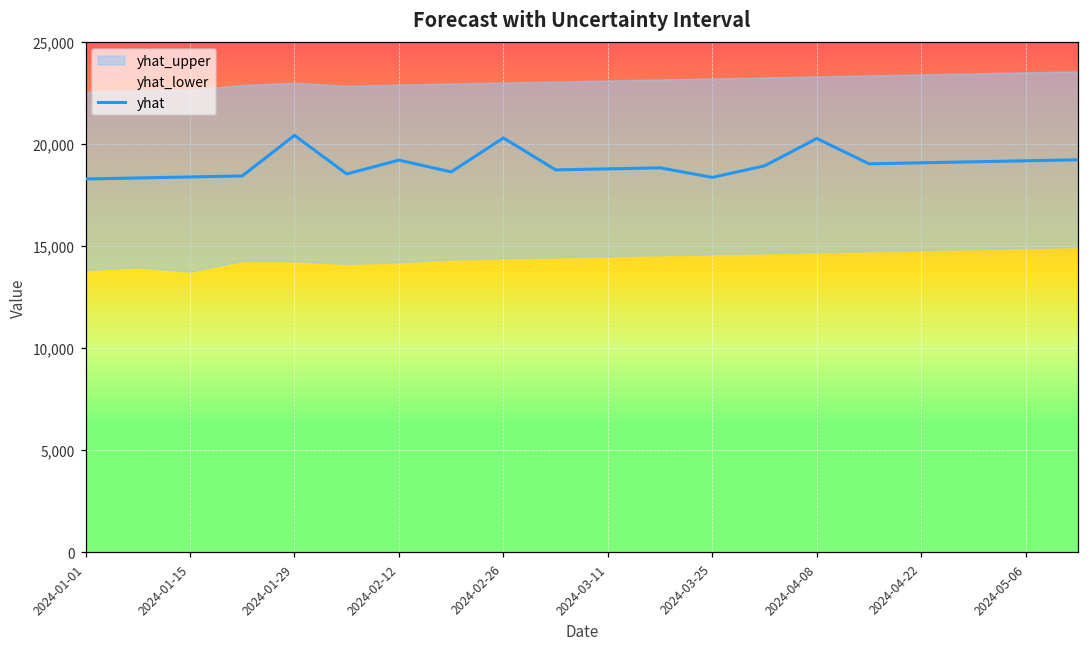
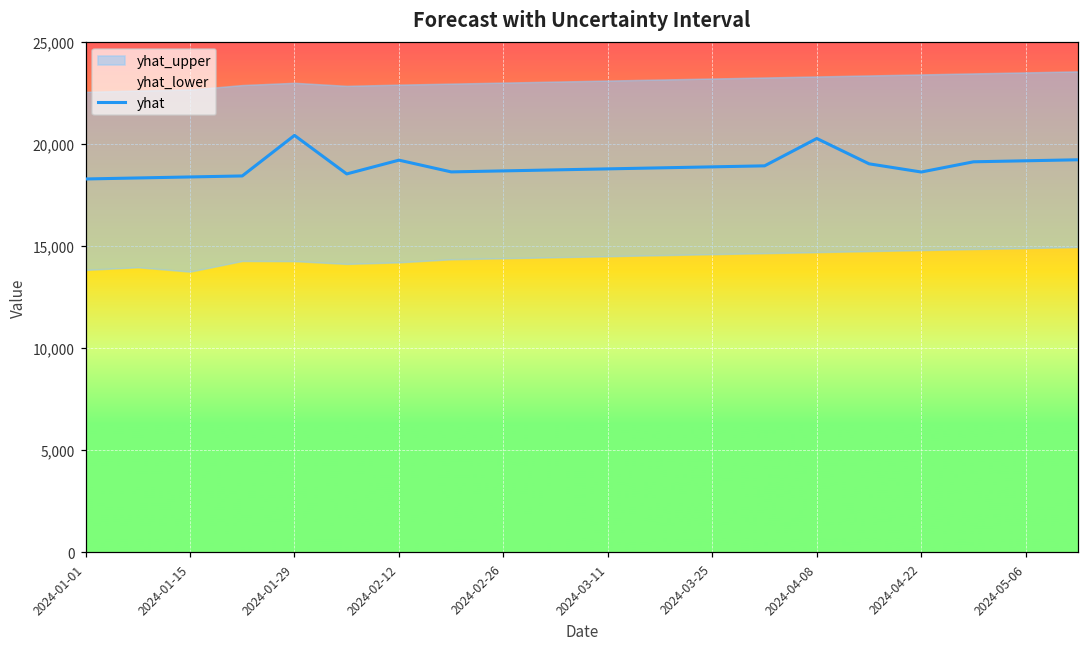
yhat, 2024-02-26: 20,300 -> 18,700
yhat, 2024-03-25: 18,400 -> 18,900
yhat, 2024-04-22: 19,100 -> 18,600
